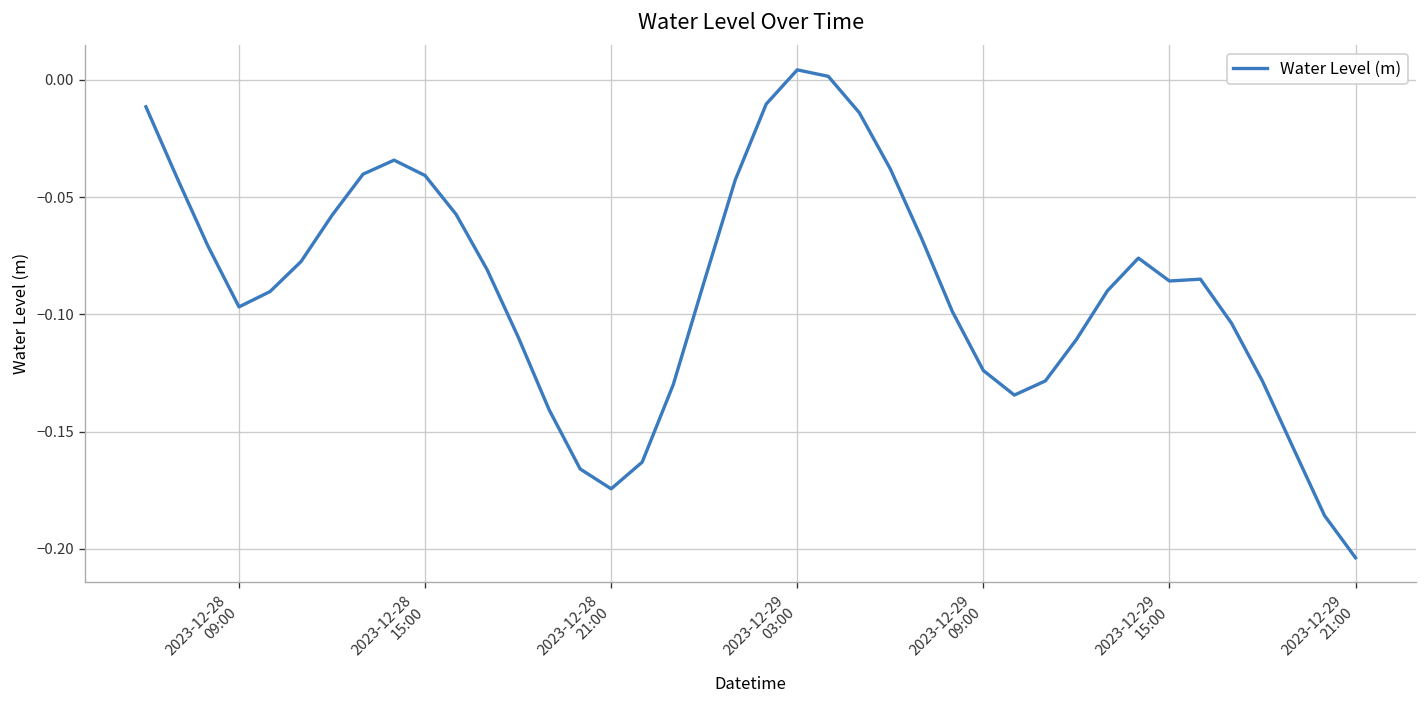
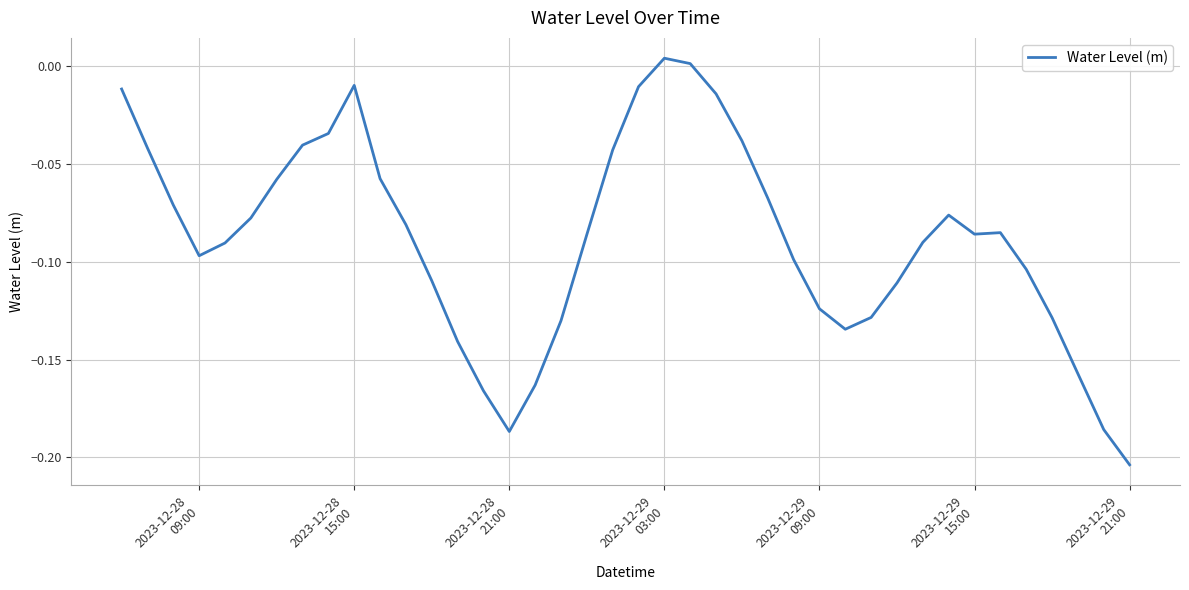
2023-12-28 15:00: -0.041 -> -0.010
2023-12-28 21:00: -0.174 -> -0.187
